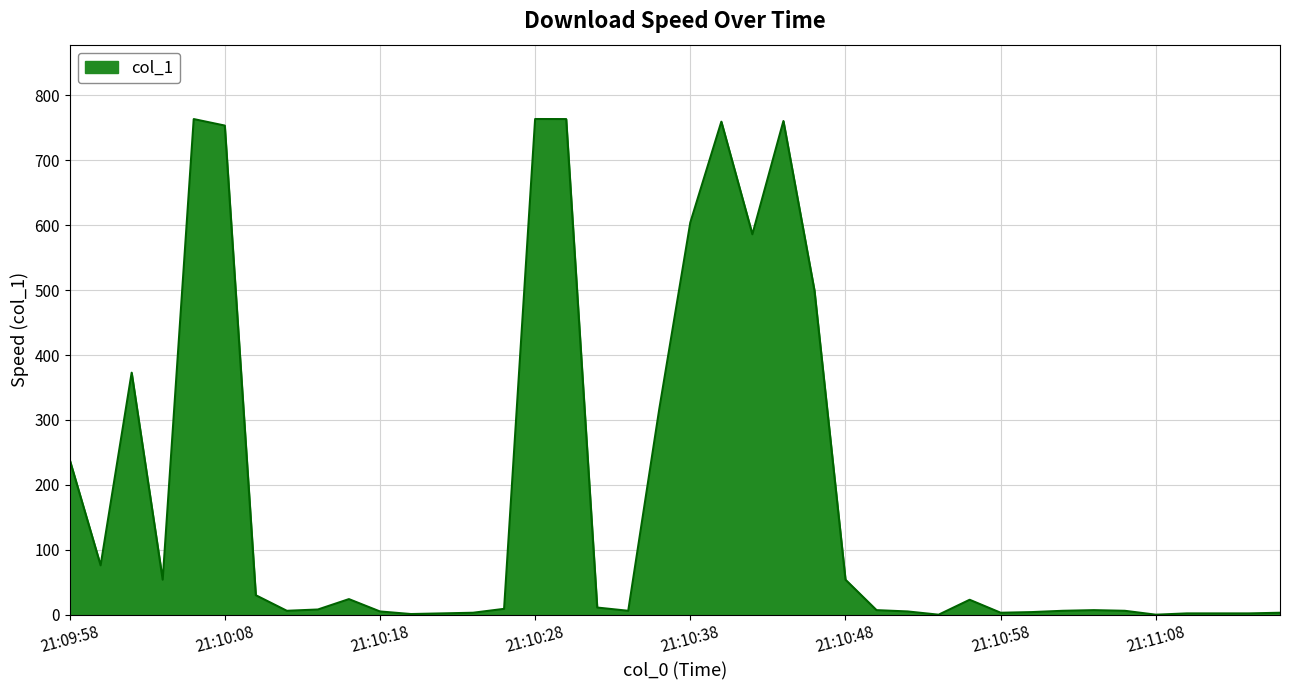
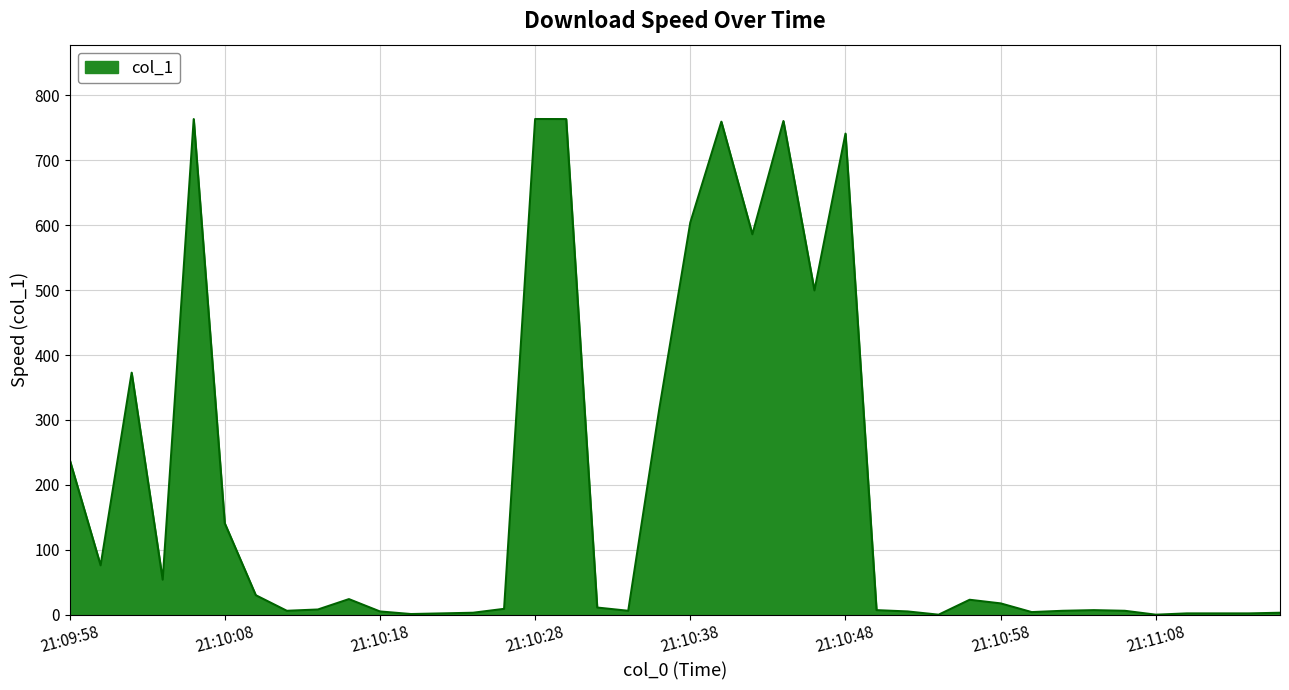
21:10:08: 750 -> 140
21:10:48: 50 -> 740
21:10:58: 0 -> 20
